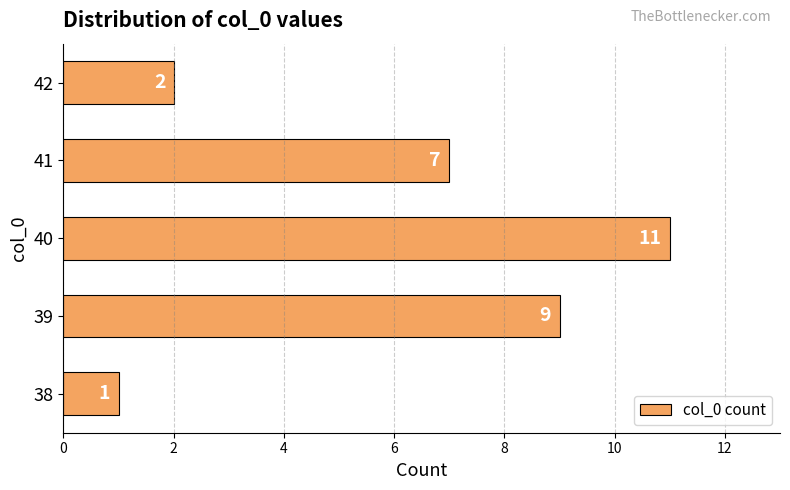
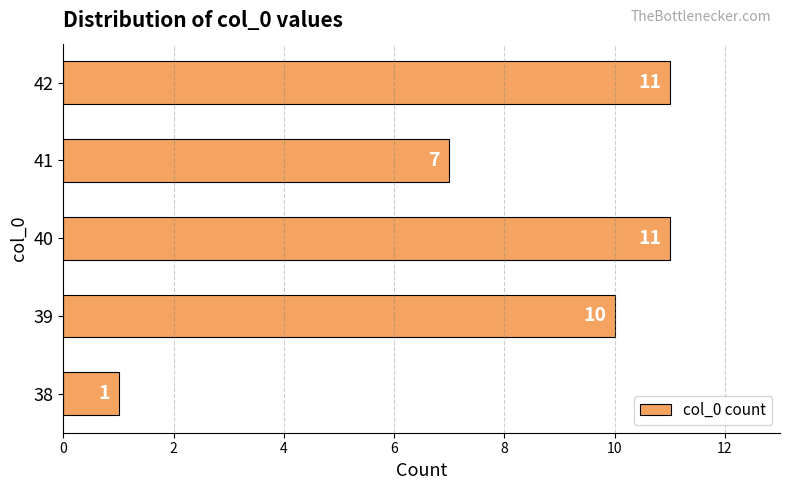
42: 2 -> 11
39: 9 -> 10
